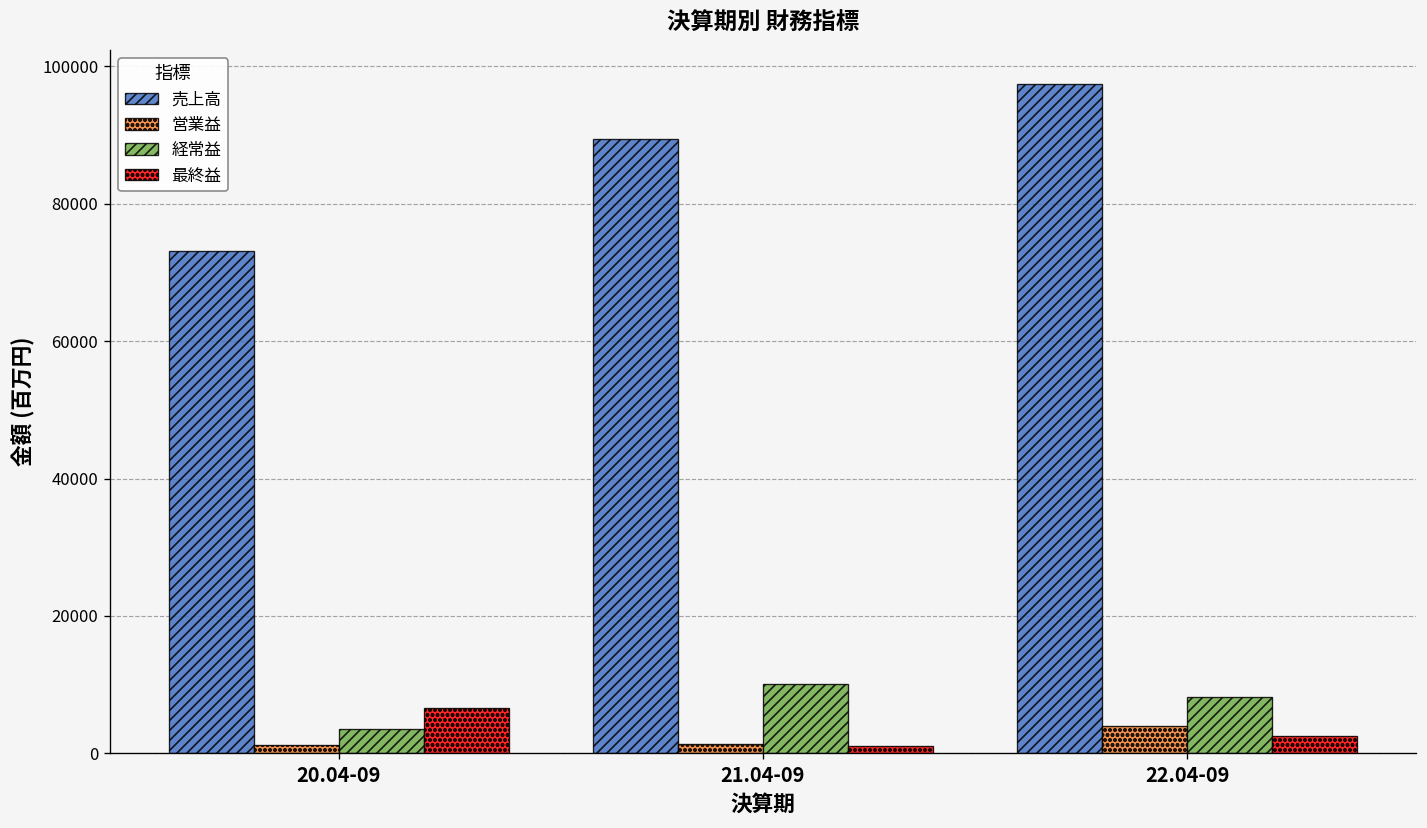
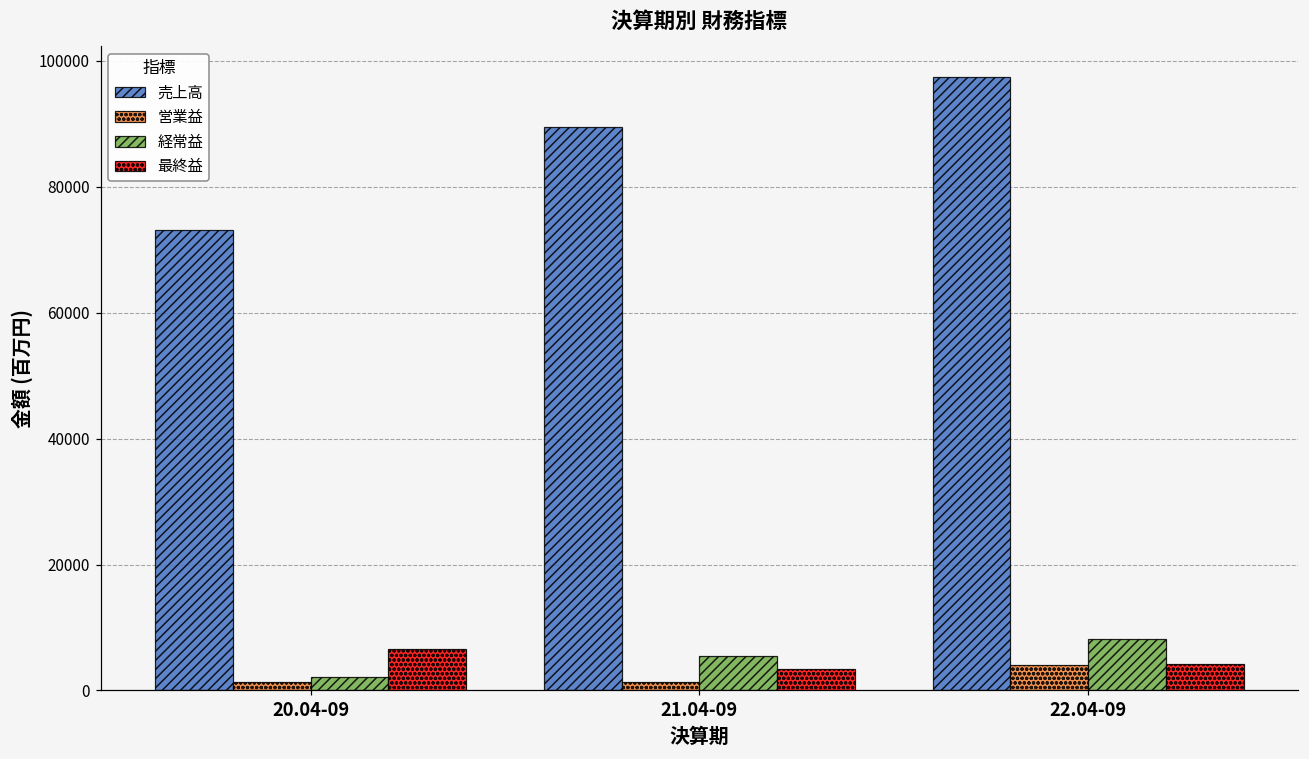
経常益, 20.04-09: 4000 -> 2000
経常益, 21.04-09: 10000 -> 5000
最終益, 21.04-09: 1000 -> 3000
最終益, 22.04-09: 2000 -> 4000
